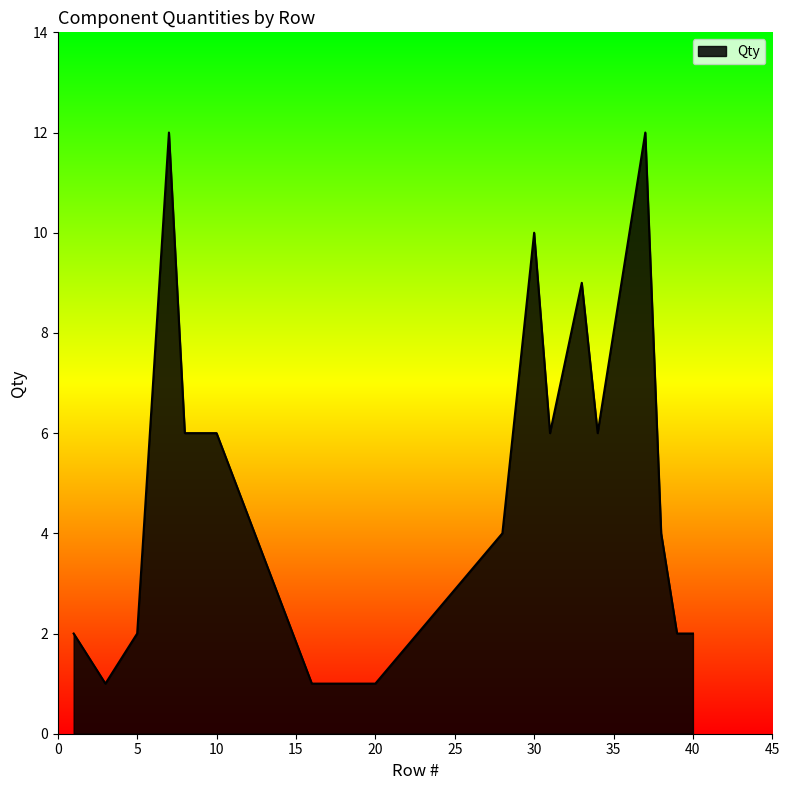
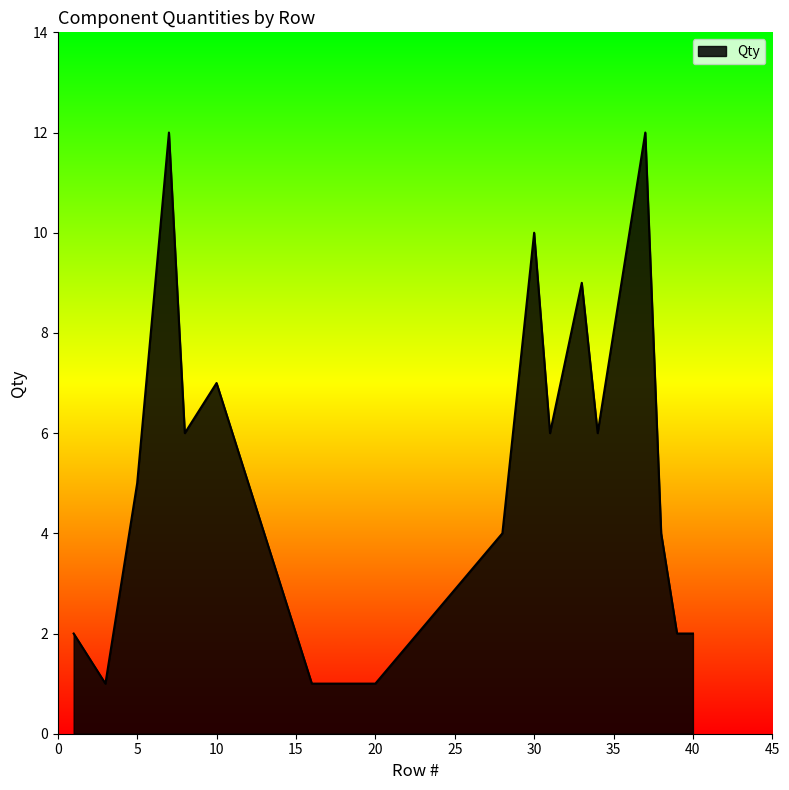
5: 2 -> 5
10: 6 -> 7
